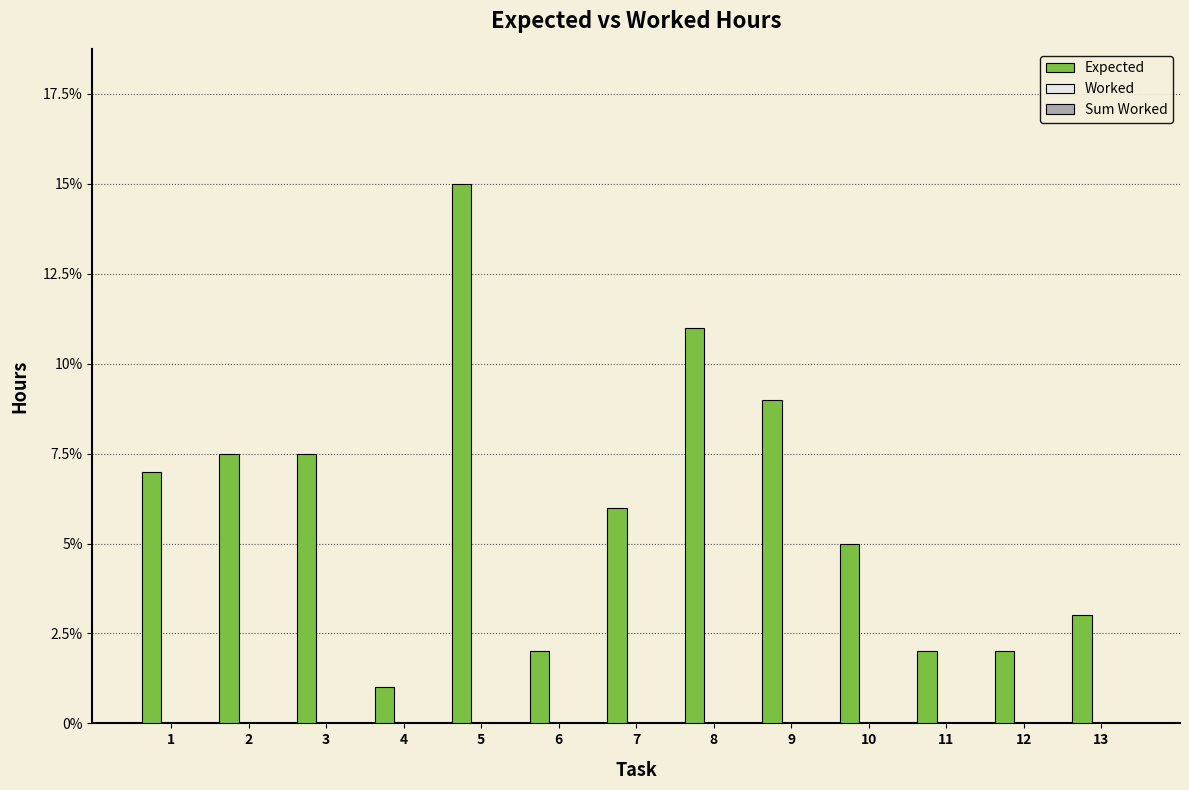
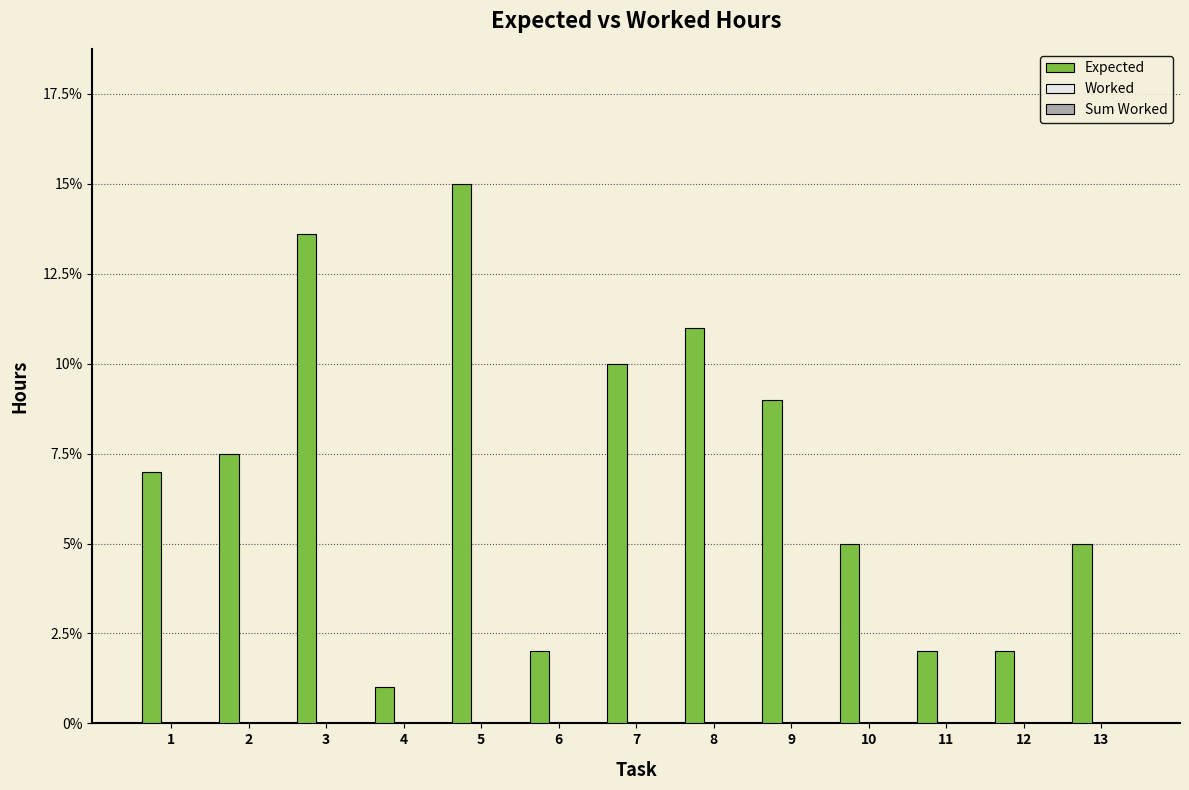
Expected, 3: 7.5% -> 13.6%
Expected, 7: 6% -> 10%
Expected, 13: 3% -> 5%
